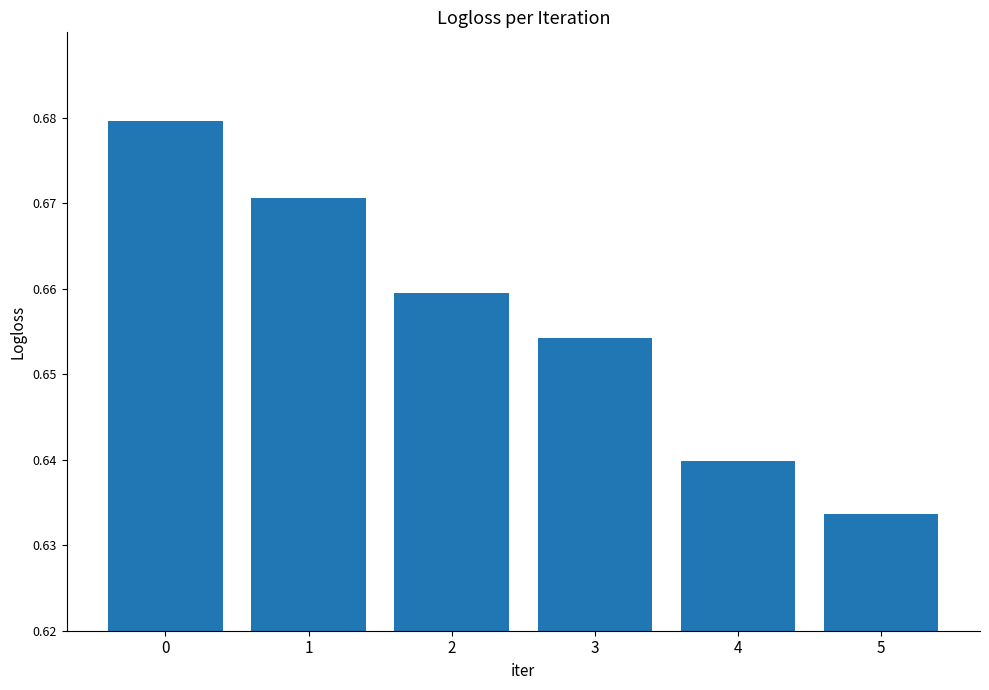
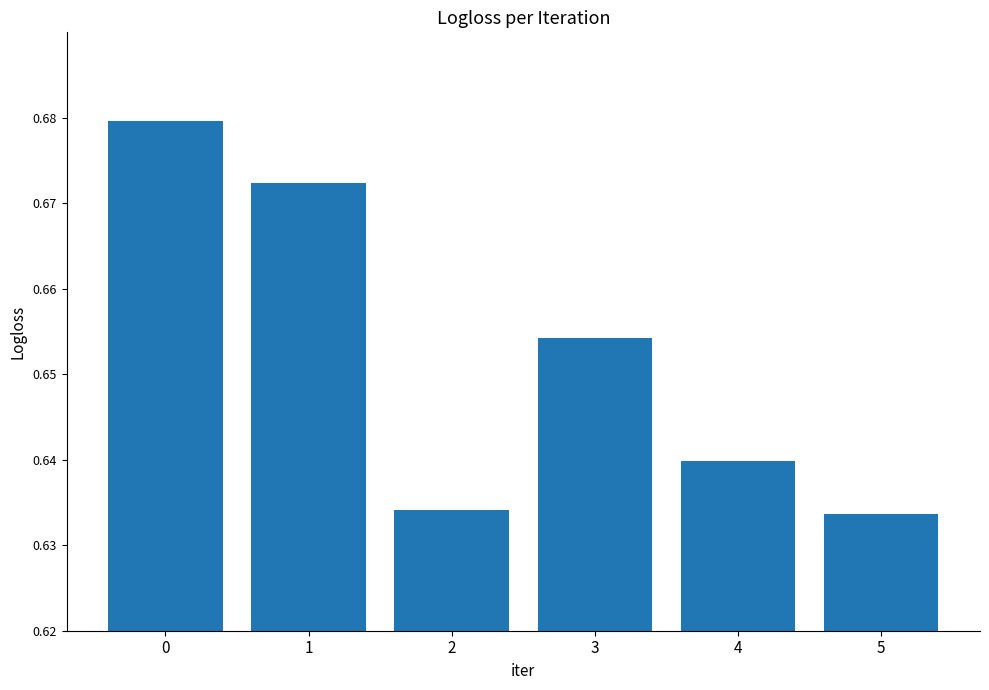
1: 0.671 -> 0.672
2: 0.660 -> 0.634
